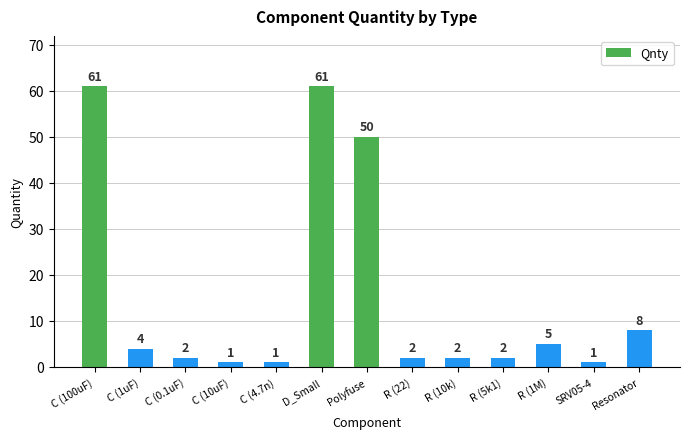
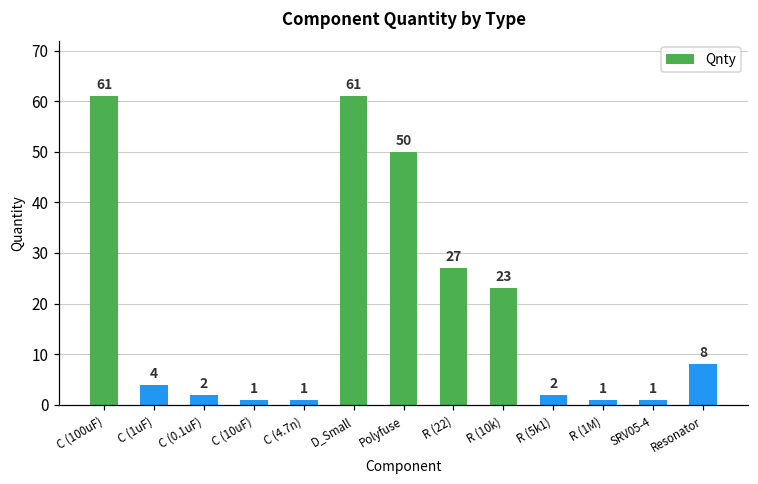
R (22): 2 -> 27
R (10k): 2 -> 23
R (1M): 5 -> 1
